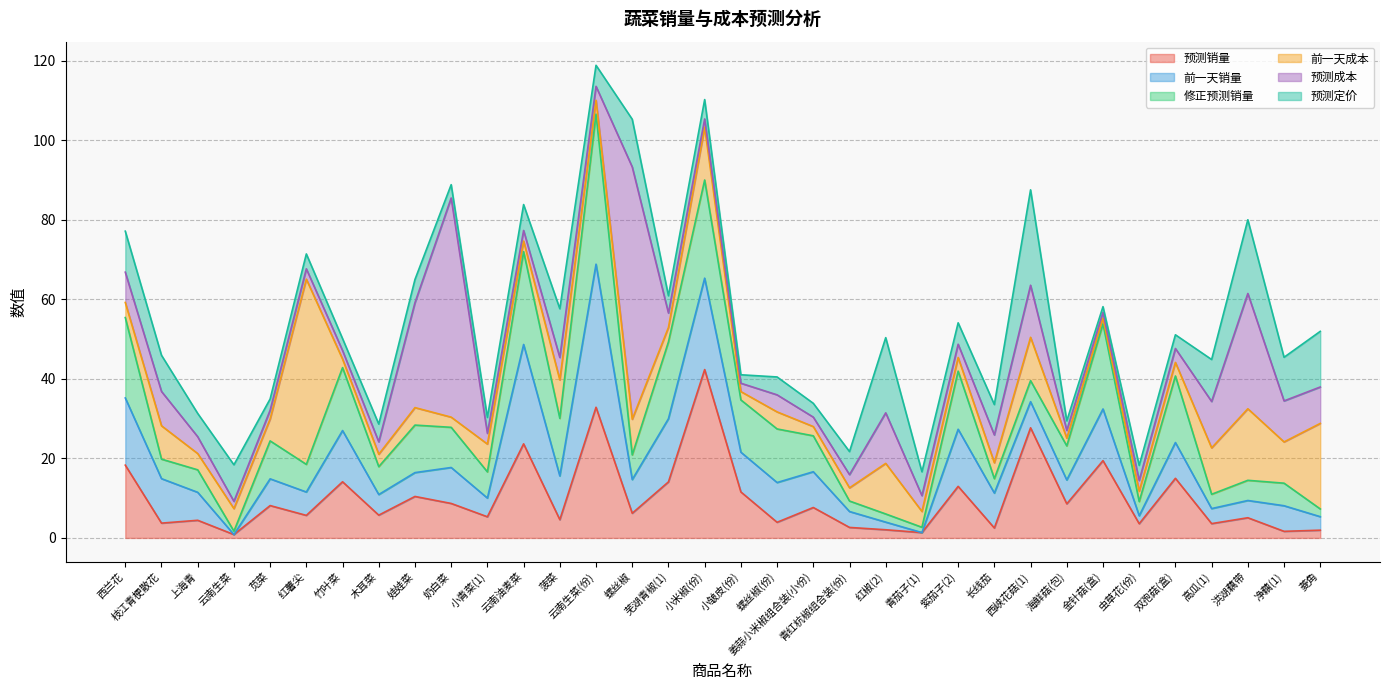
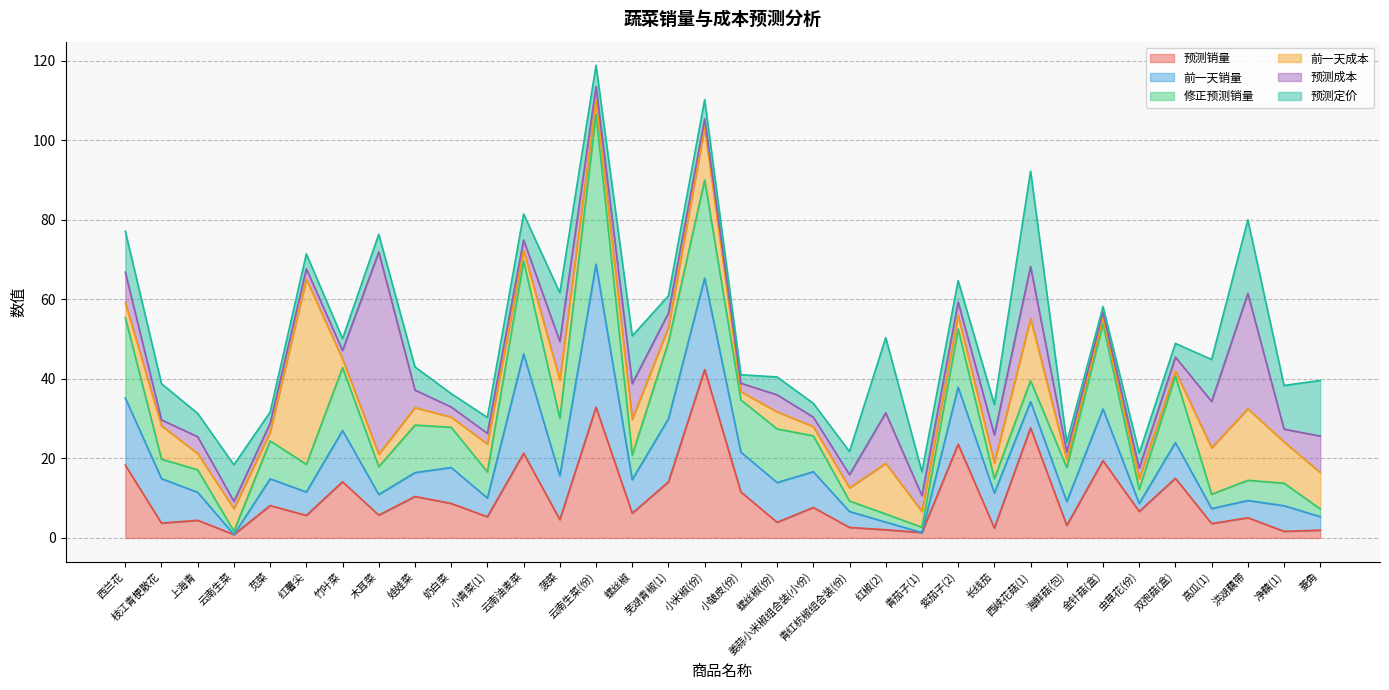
预测成本, 枝江青梗散花: 9 -> 1
前一天成本, 苋菜: 6 -> 2
预测成本, 木耳菜: 3 -> 51
预测成本, 娃娃菜: 26 -> 4
预测成本, 奶白菜: 55 -> 3
预测销量, 云南油麦菜: 24 -> 21
预测成本, 菠菜: 6 -> 10
预测成本, 螺丝椒: 63 -> 9
预测销量, 紫茄子(2): 13 -> 24
前一天成本, 西峡花菇(1): 11 -> 16
预测销量, 海鲜菇(包): 9 -> 3
预测销量, 虫草花(份): 4 -> 7
前一天成本, 双孢菇(盒): 3 -> 1
预测成本, 净藕(1): 10 -> 3
前一天成本, 菱角: 22 -> 9
